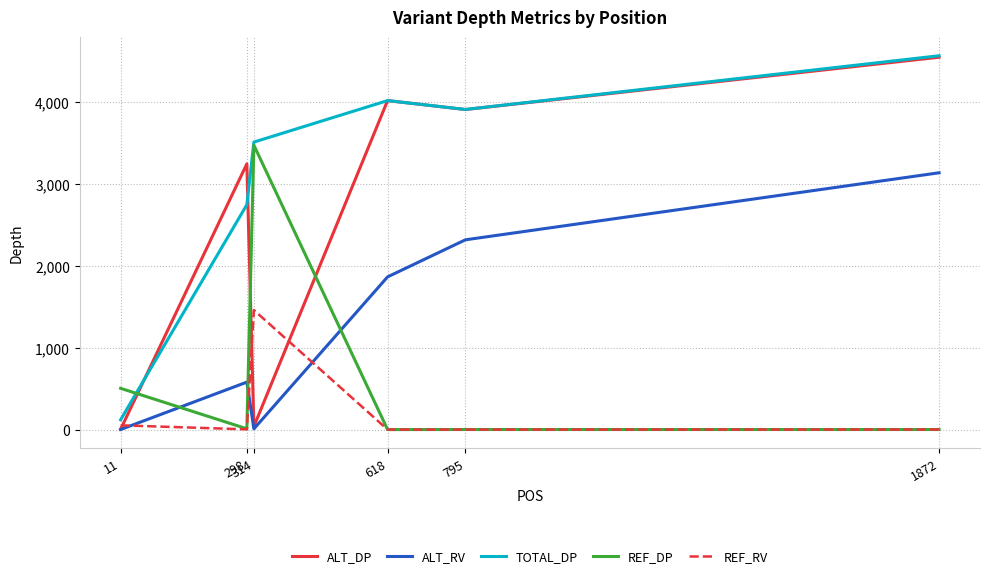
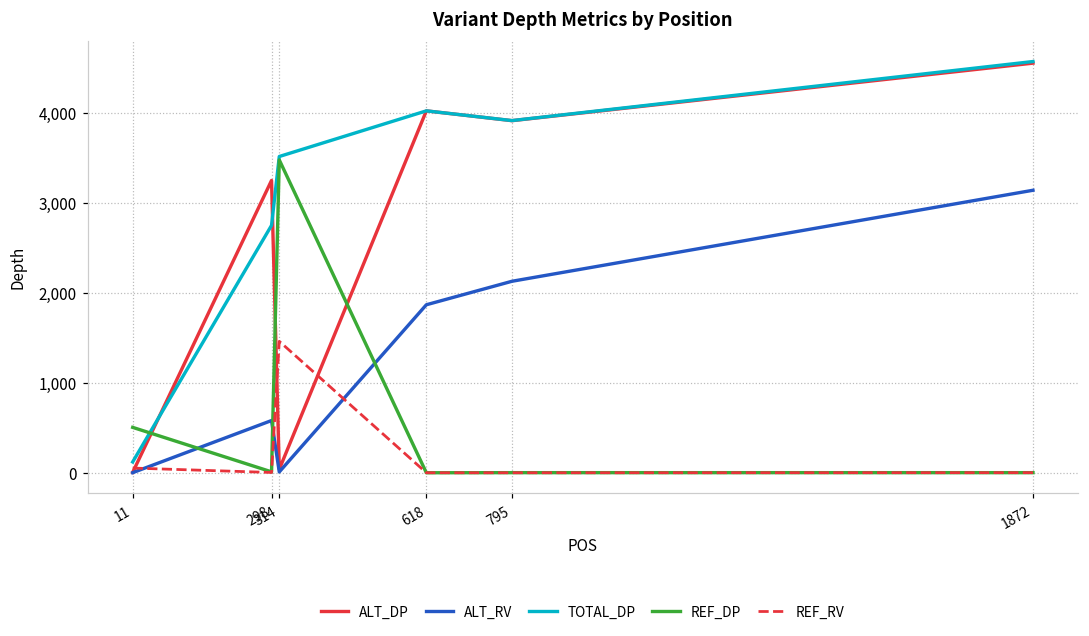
ALT_RV, 795: 2,300 -> 2,100
